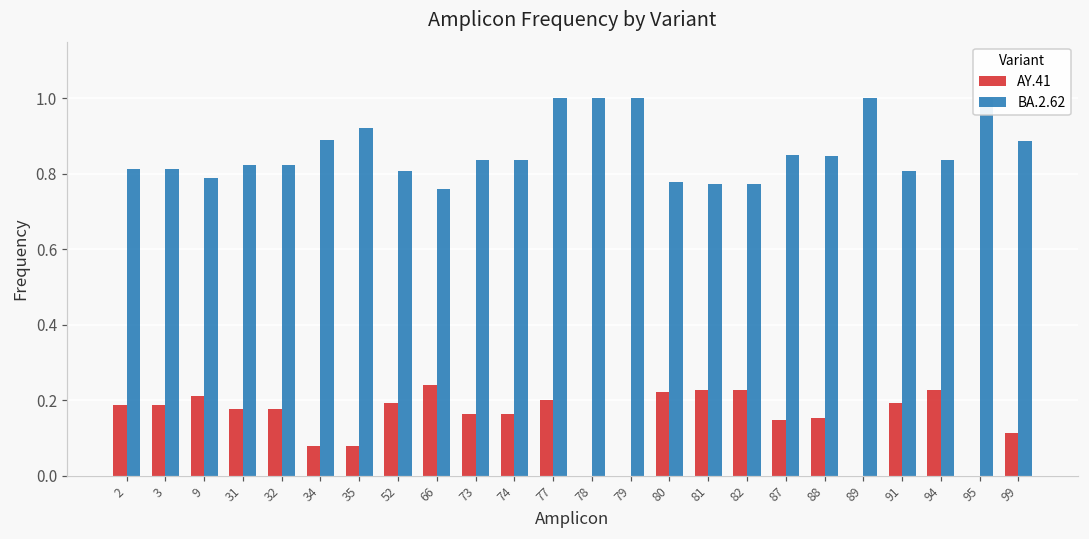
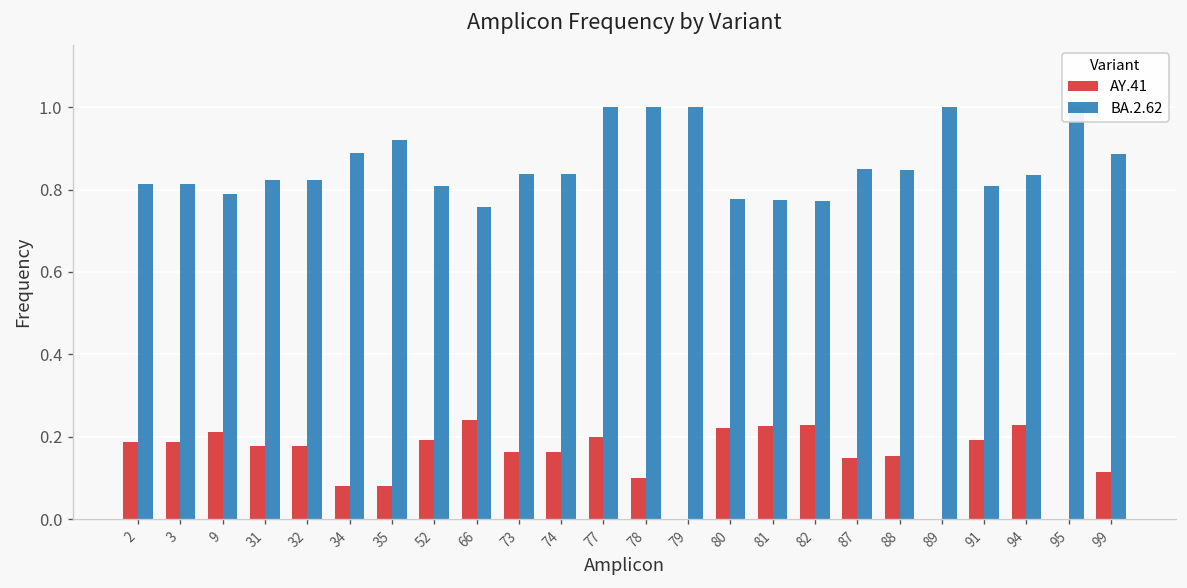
AY.41, 78: 0.0 -> 0.1
